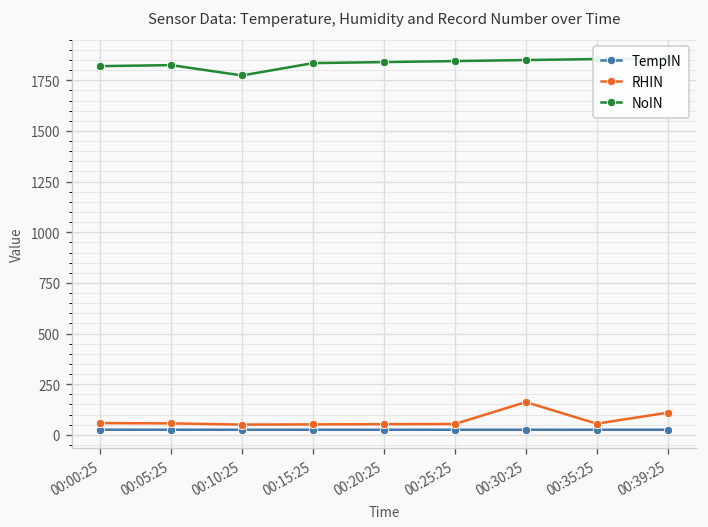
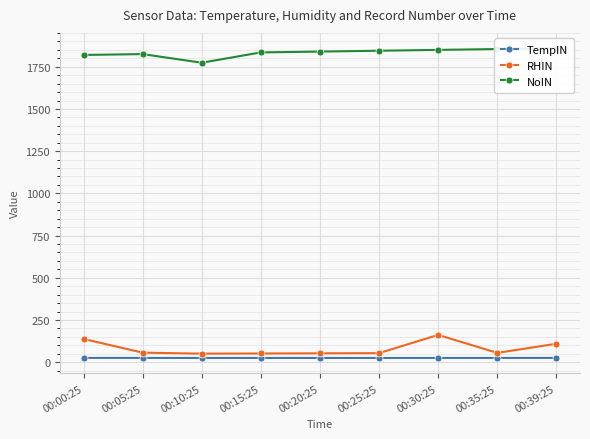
RHIN, 00:00:25: 60 -> 140
